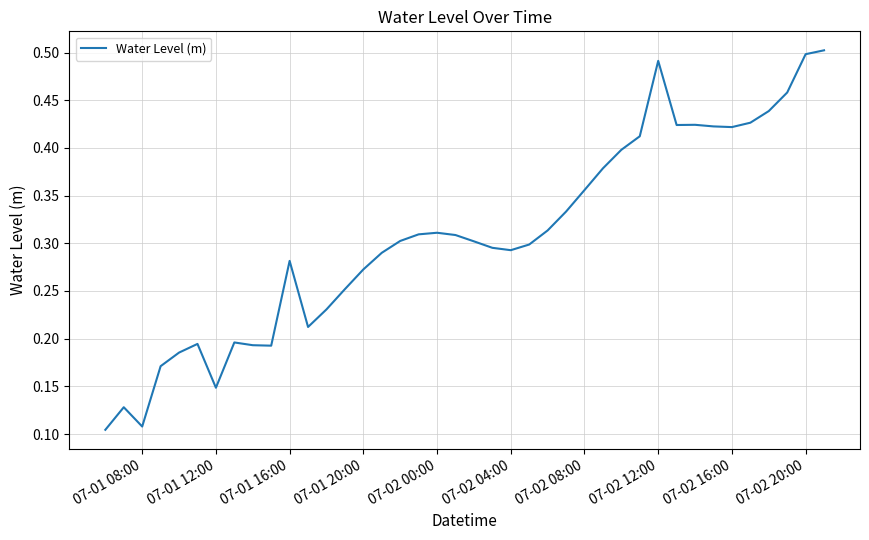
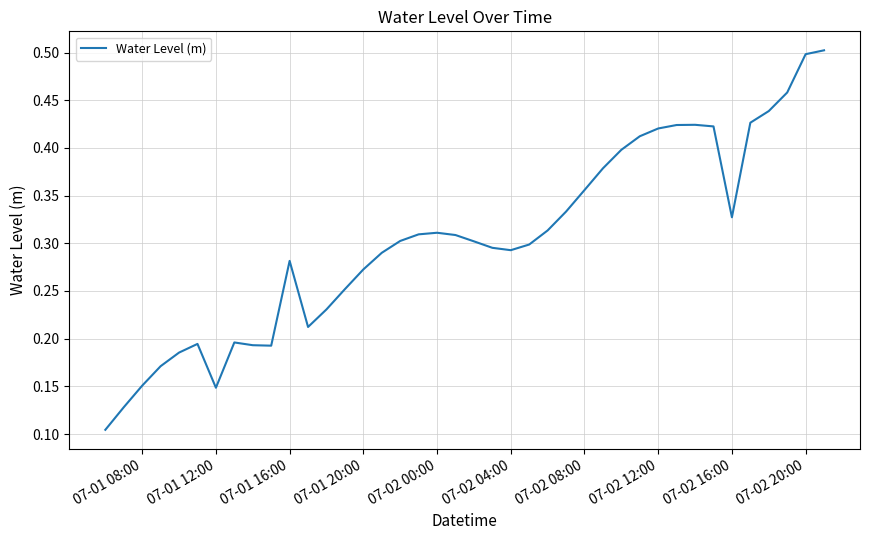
07-01 08:00: 0.11 -> 0.15
07-02 12:00: 0.49 -> 0.42
07-02 16:00: 0.42 -> 0.33
